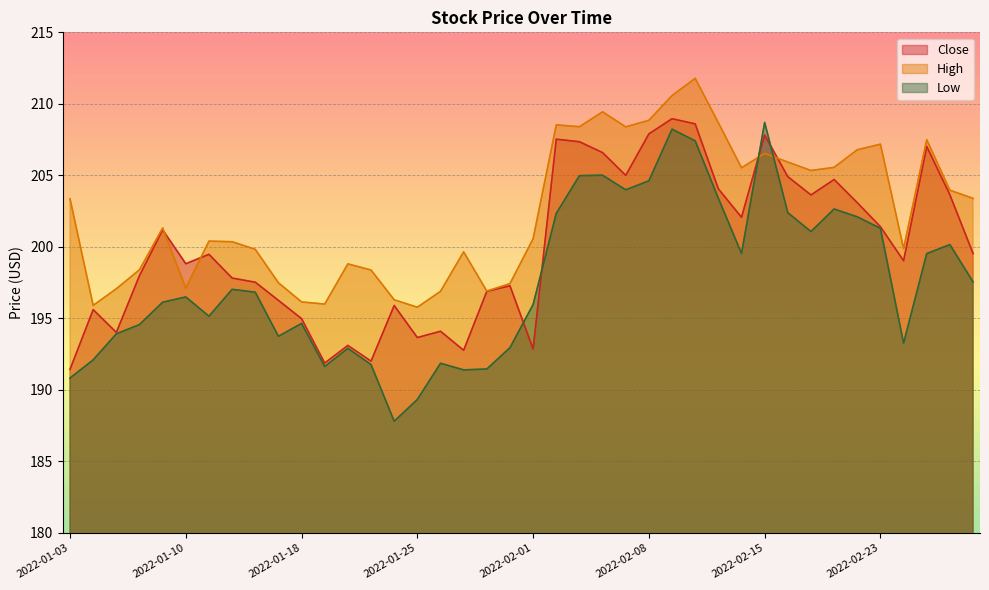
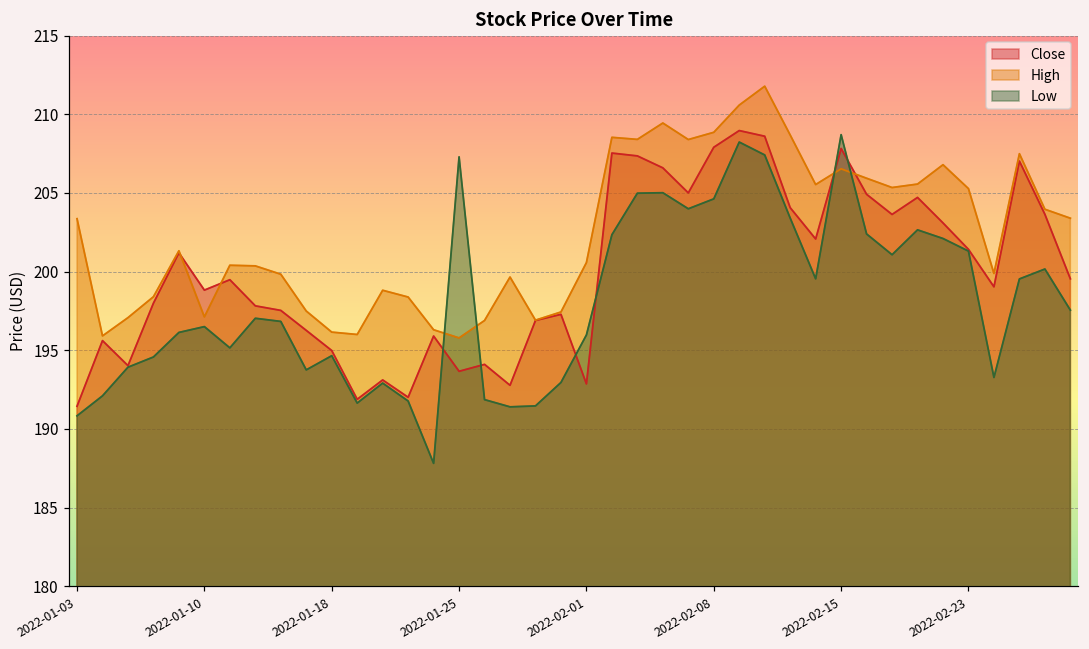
Low, 2022-01-25: 189.3 -> 207.3
High, 2022-02-23: 207.2 -> 205.3
